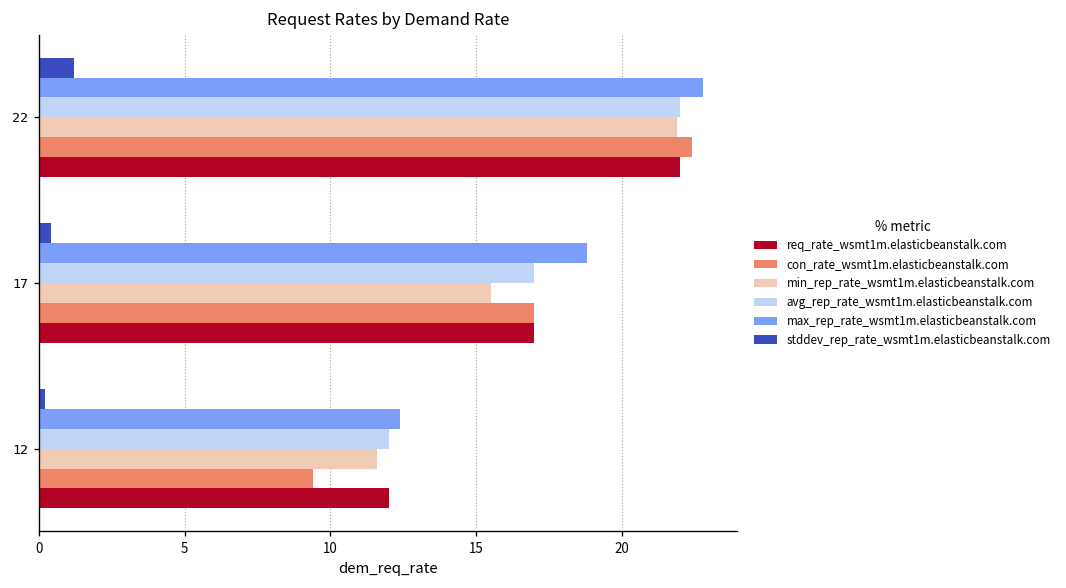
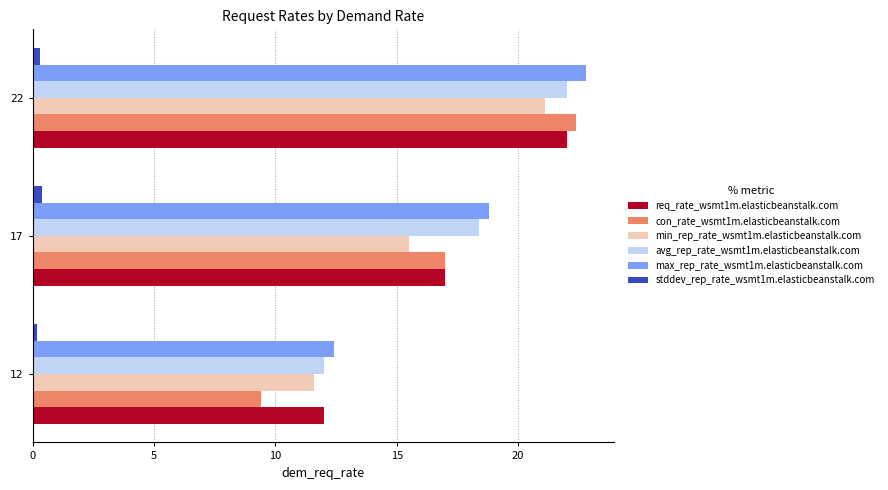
stddev_rep_rate_wsmt1m.elasticbeanstalk.com, 22: 1.2 -> 0.3
min_rep_rate_wsmt1m.elasticbeanstalk.com, 22: 21.9 -> 21.1
avg_rep_rate_wsmt1m.elasticbeanstalk.com, 17: 17.0 -> 18.4
